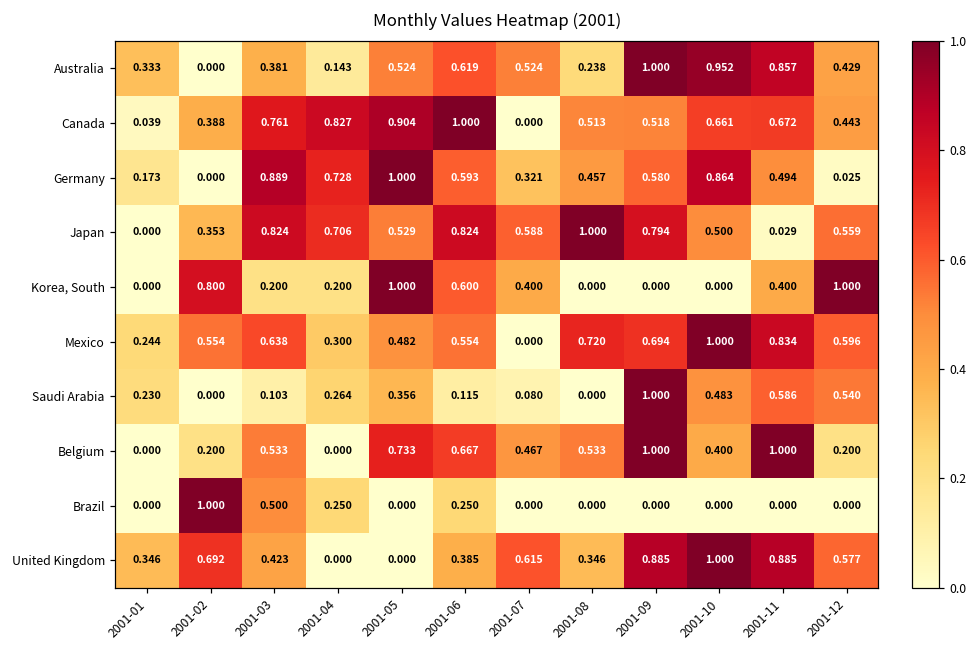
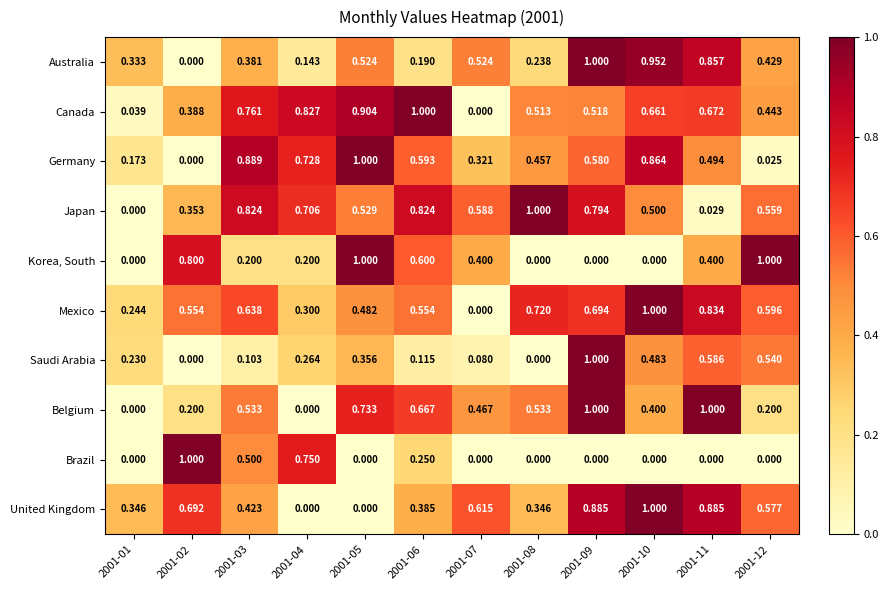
Australia, 2001-06: 0.619 -> 0.190
Brazil, 2001-04: 0.250 -> 0.750
